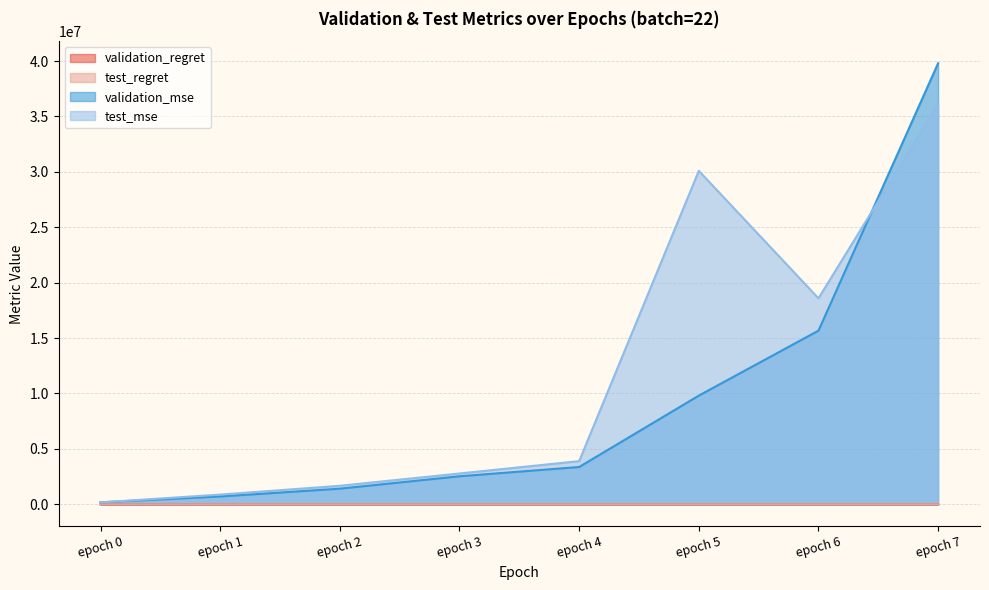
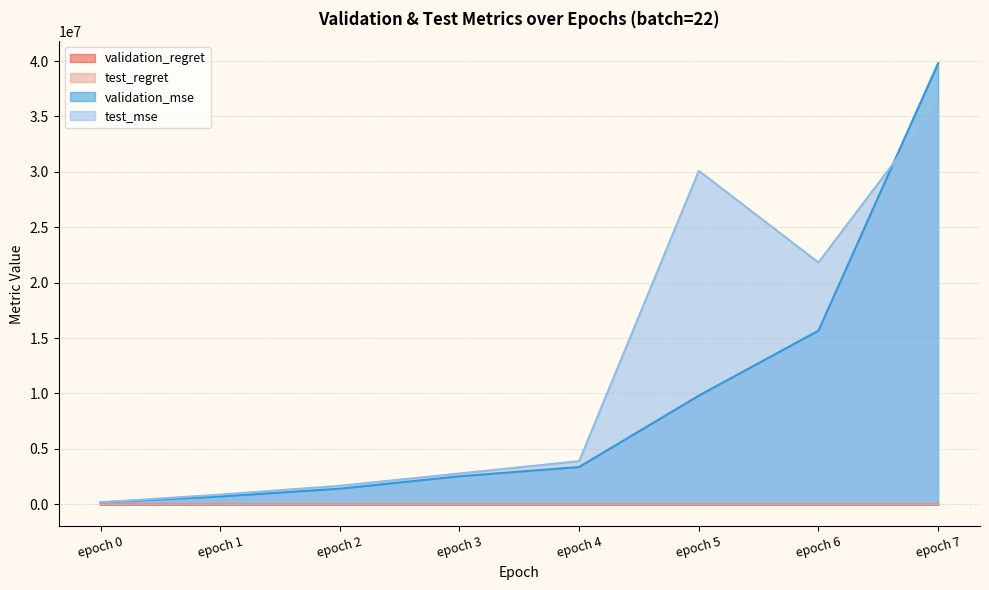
test_mse, epoch 6: 18600000 -> 21800000
